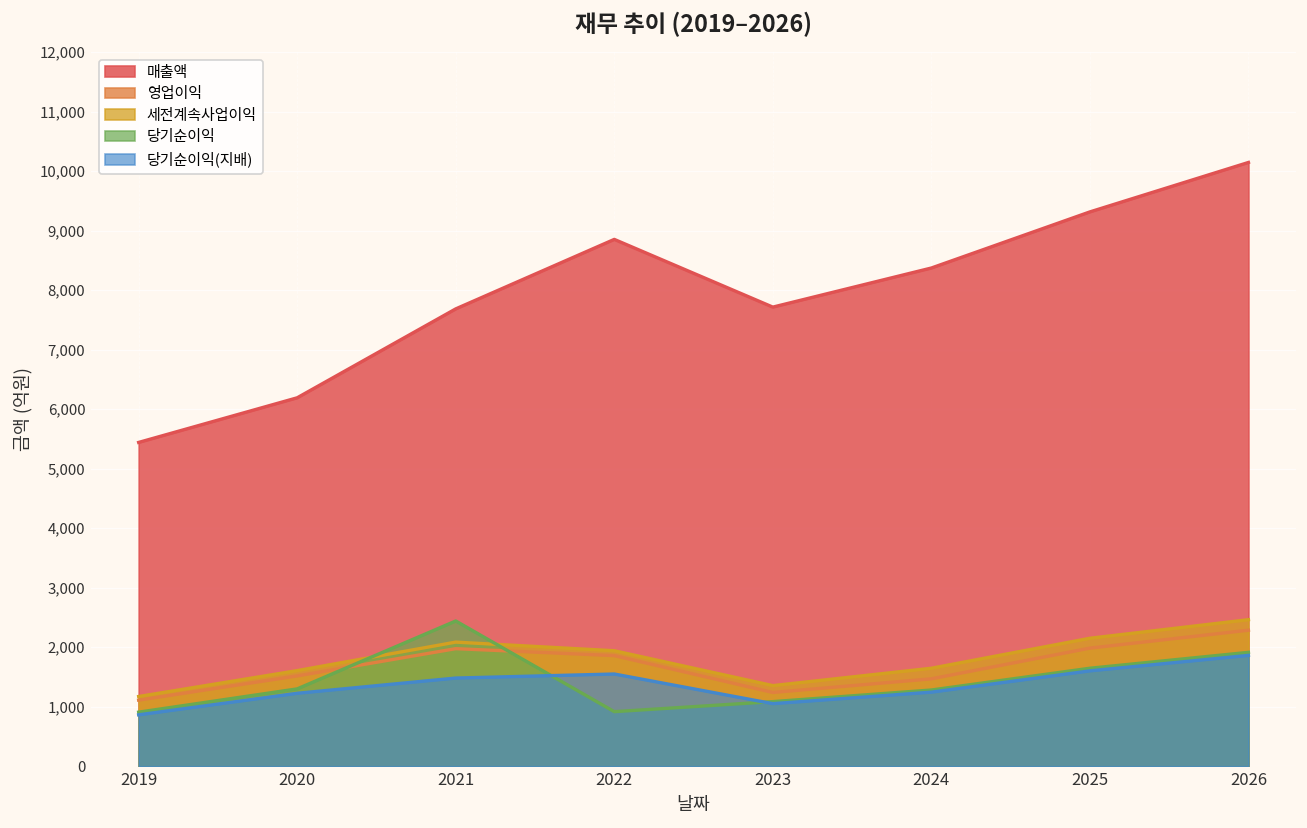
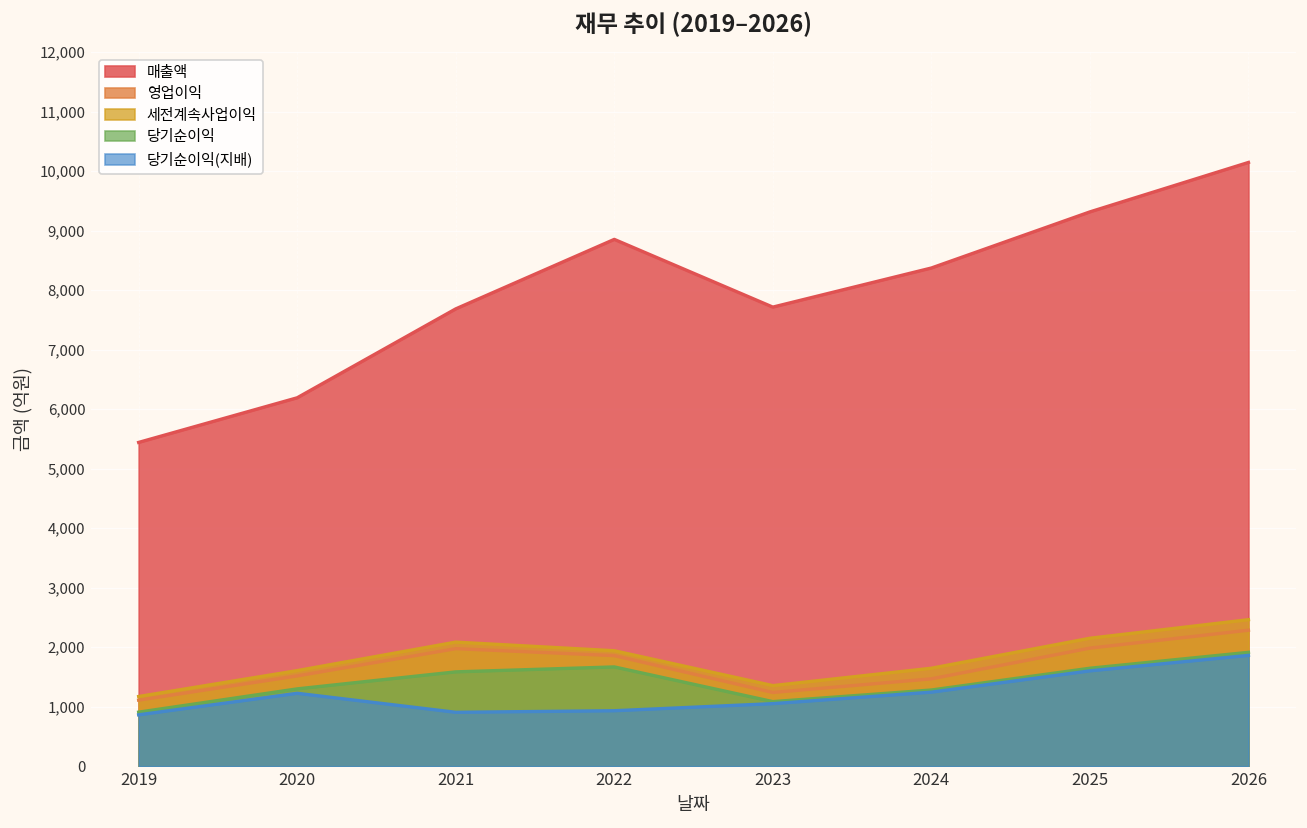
당기순이익, 2021: 2,400 -> 1,600
당기순이익(지배), 2021: 1,500 -> 900
당기순이익, 2022: 900 -> 1,700
당기순이익(지배), 2022: 1,600 -> 900
